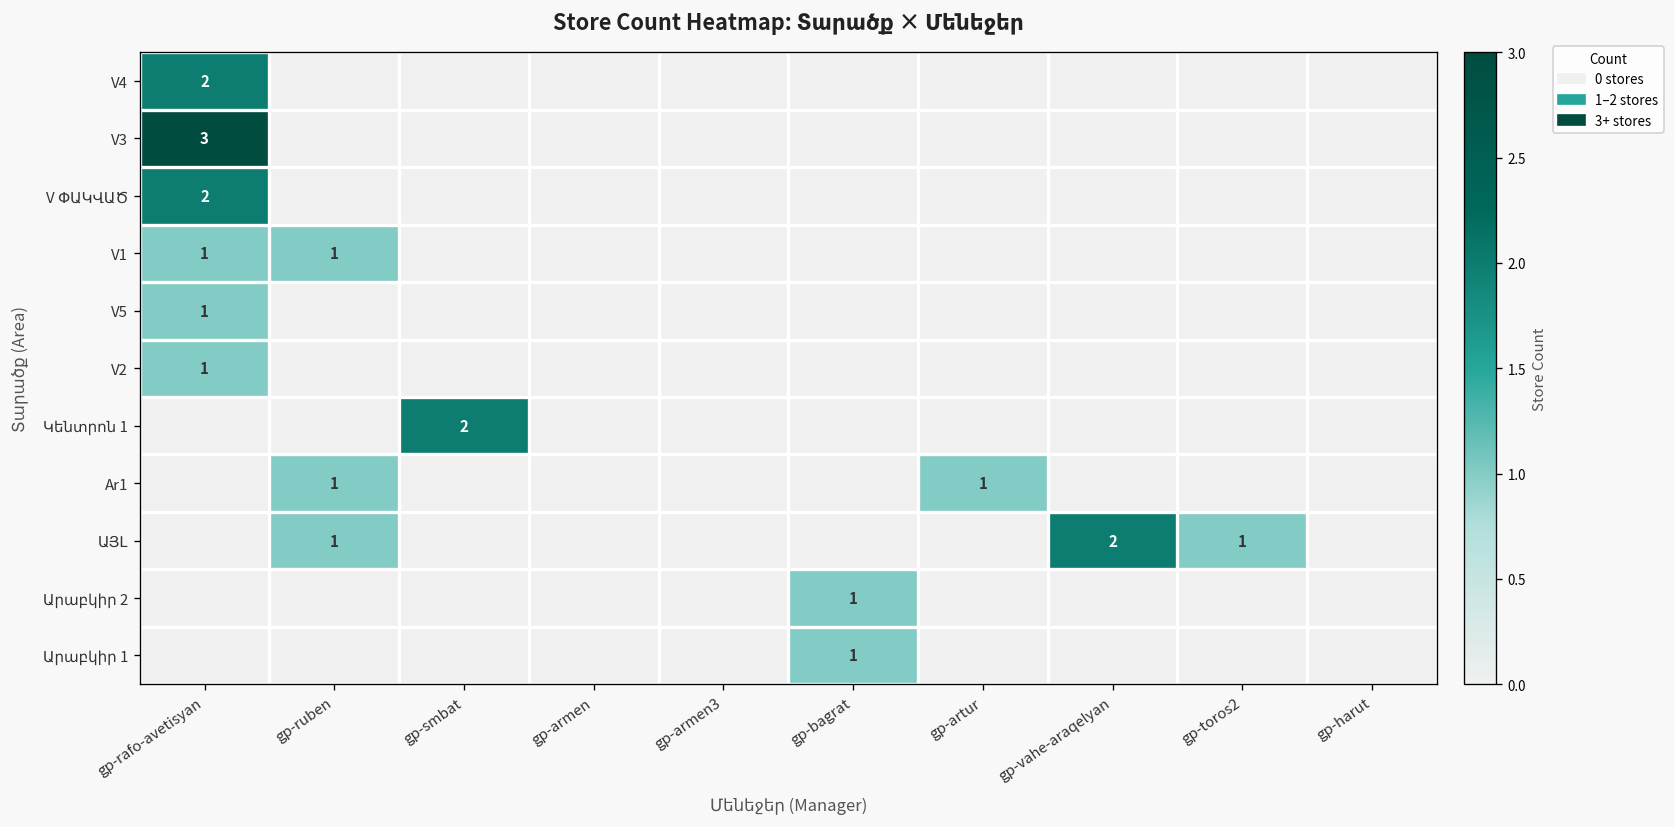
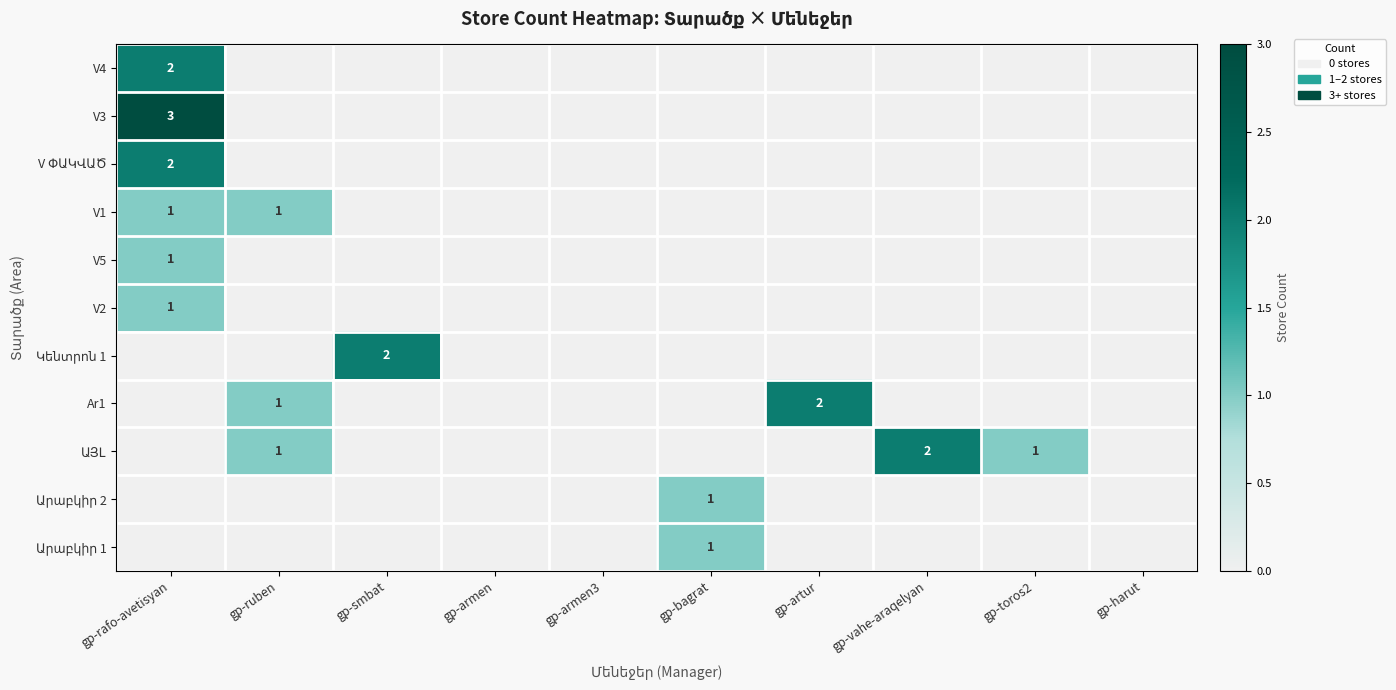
Ar1, gp-artur: 1 -> 2
